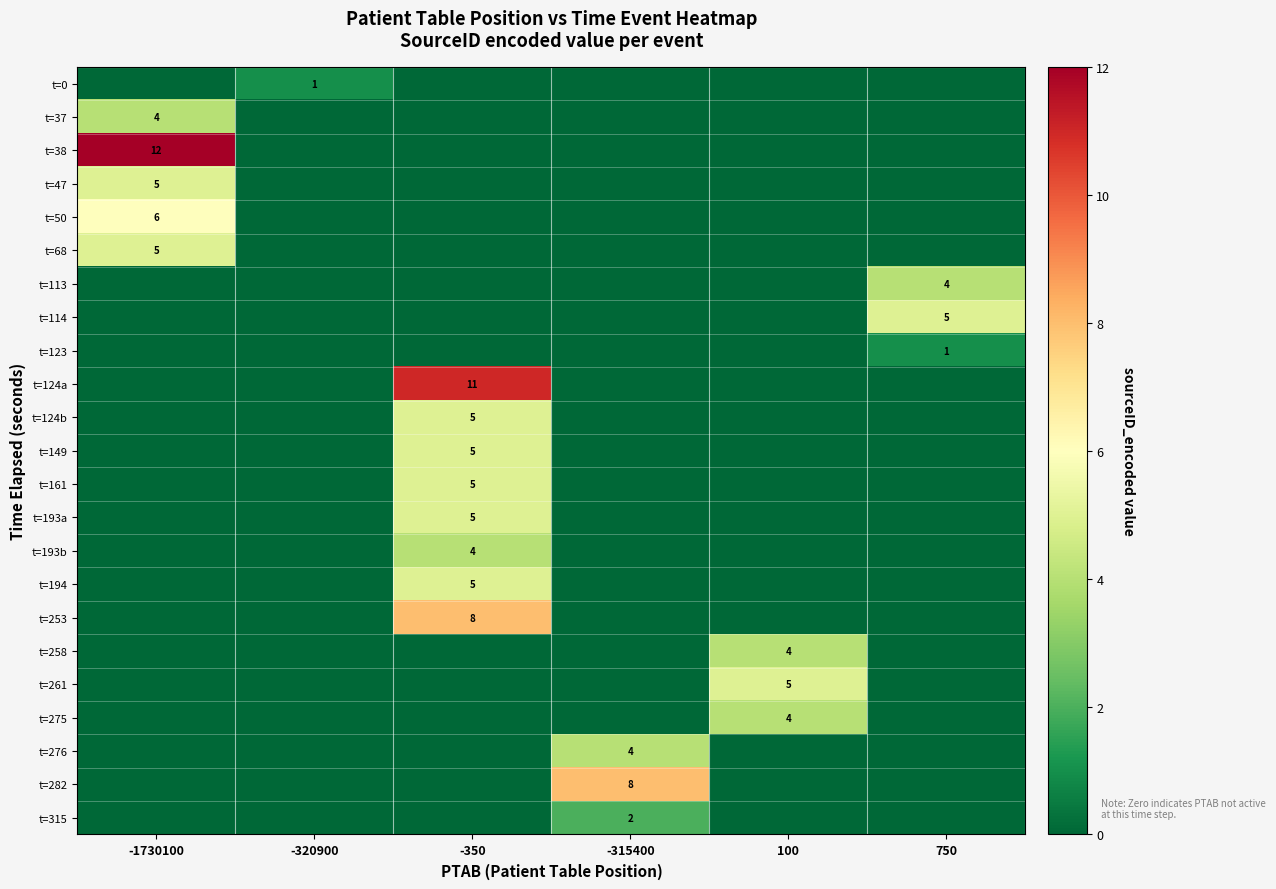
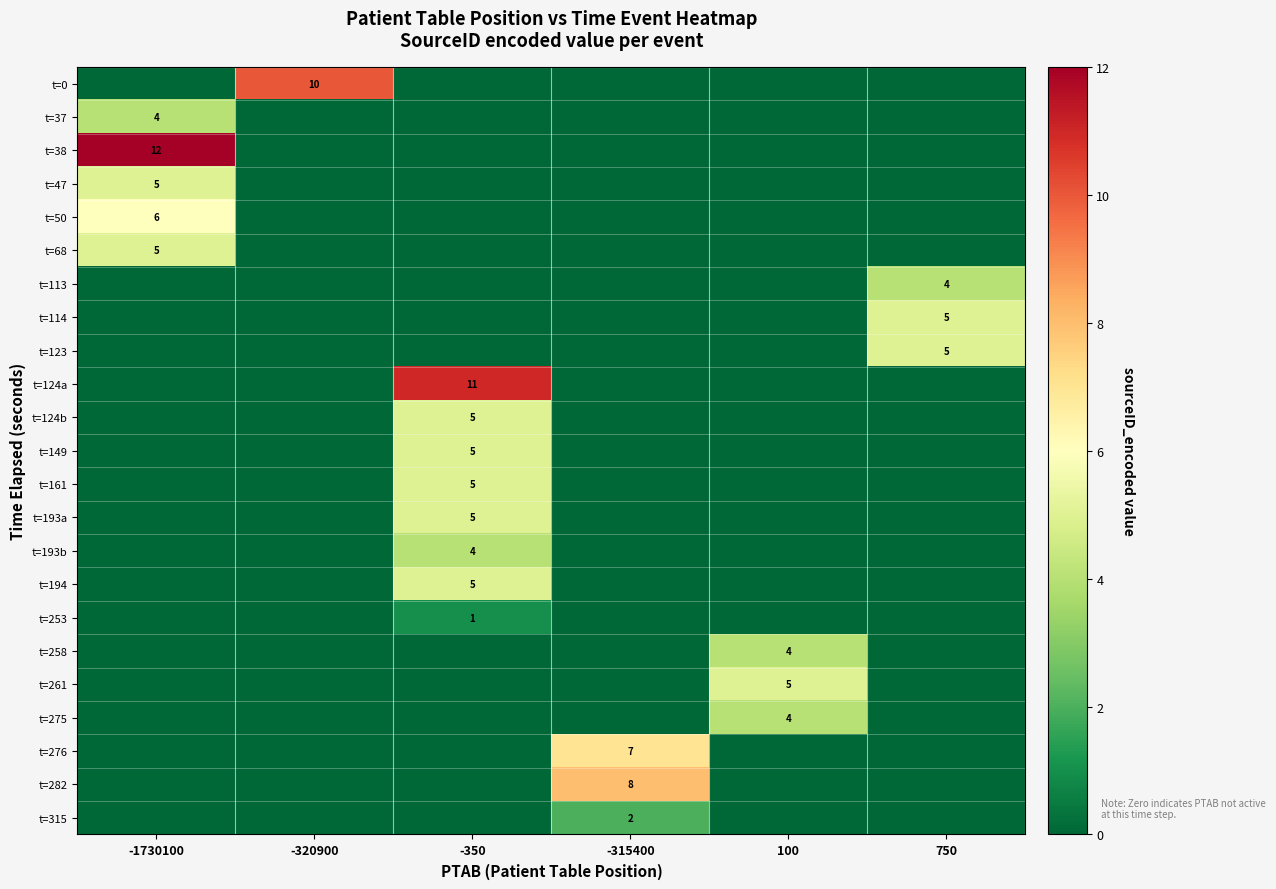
t=0, -320900: 1 -> 10
t=123, 750: 1 -> 5
t=253, -350: 8 -> 1
t=276, -315400: 4 -> 7
